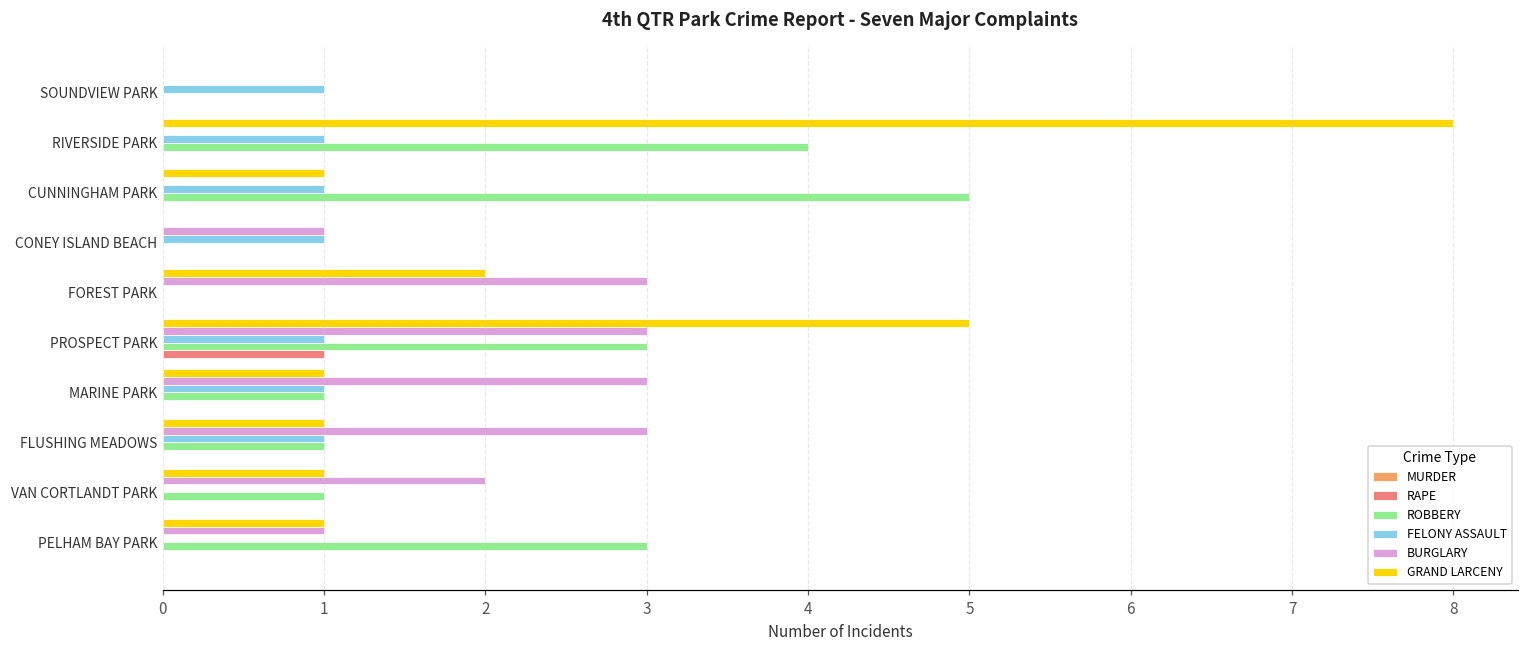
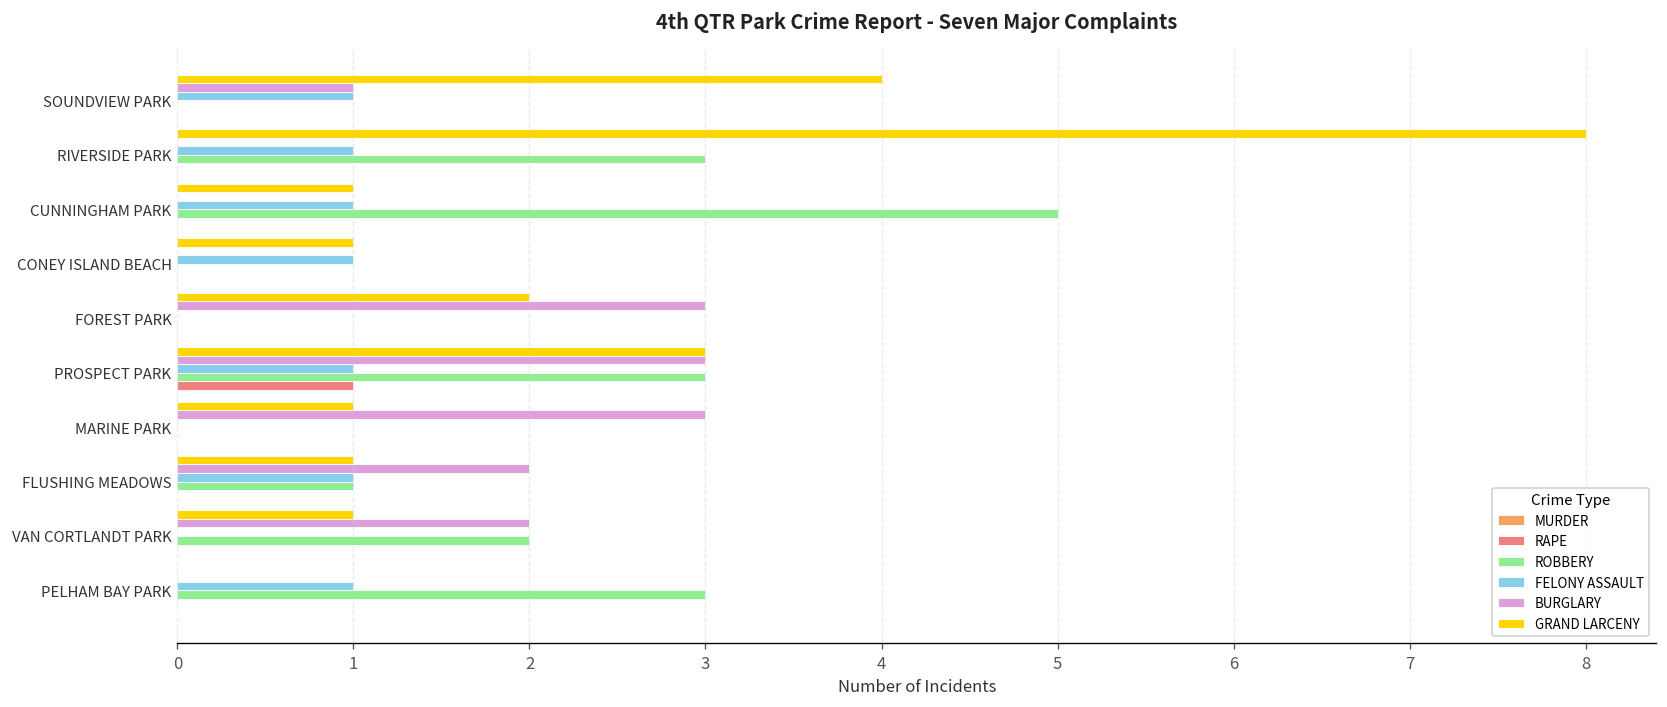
GRAND LARCENY, SOUNDVIEW PARK: 0 -> 4
BURGLARY, SOUNDVIEW PARK: 0 -> 1
ROBBERY, RIVERSIDE PARK: 4 -> 3
GRAND LARCENY, CONEY ISLAND BEACH: 0 -> 1
BURGLARY, CONEY ISLAND BEACH: 1 -> 0
GRAND LARCENY, PROSPECT PARK: 5 -> 3
FELONY ASSAULT, MARINE PARK: 1 -> 0
ROBBERY, MARINE PARK: 1 -> 0
BURGLARY, FLUSHING MEADOWS: 3 -> 2
ROBBERY, VAN CORTLANDT PARK: 1 -> 2
GRAND LARCENY, PELHAM BAY PARK: 1 -> 0
BURGLARY, PELHAM BAY PARK: 1 -> 0
FELONY ASSAULT, PELHAM BAY PARK: 0 -> 1
